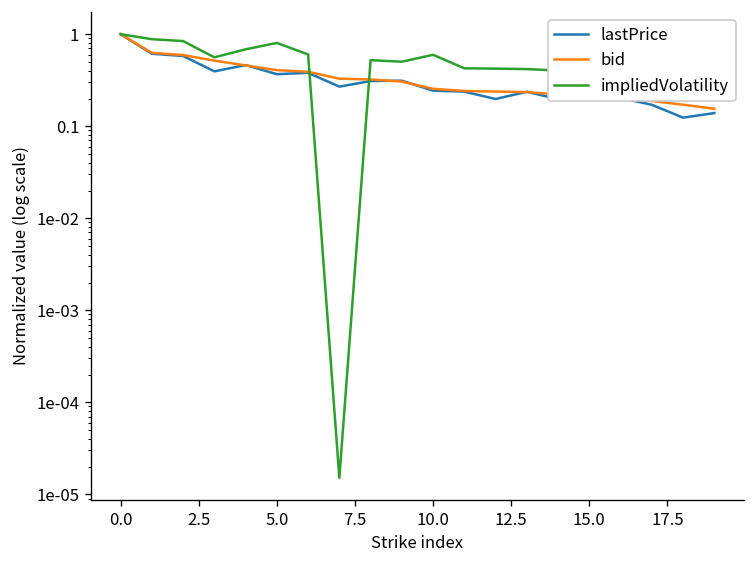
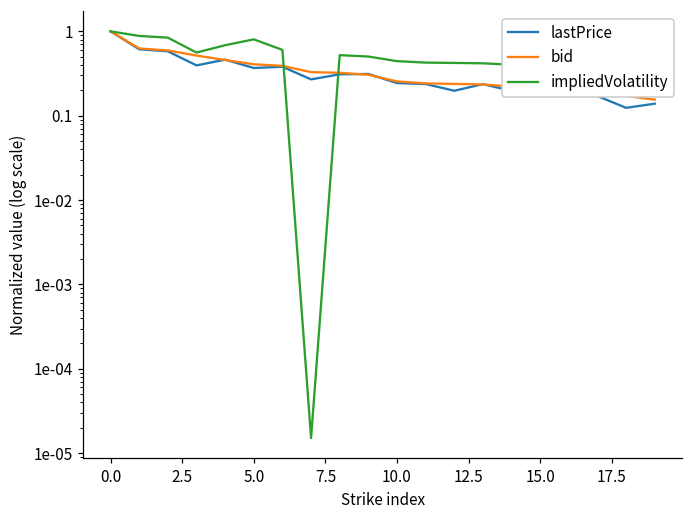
impliedVolatility, 10.0: 0.6 -> 0.4
